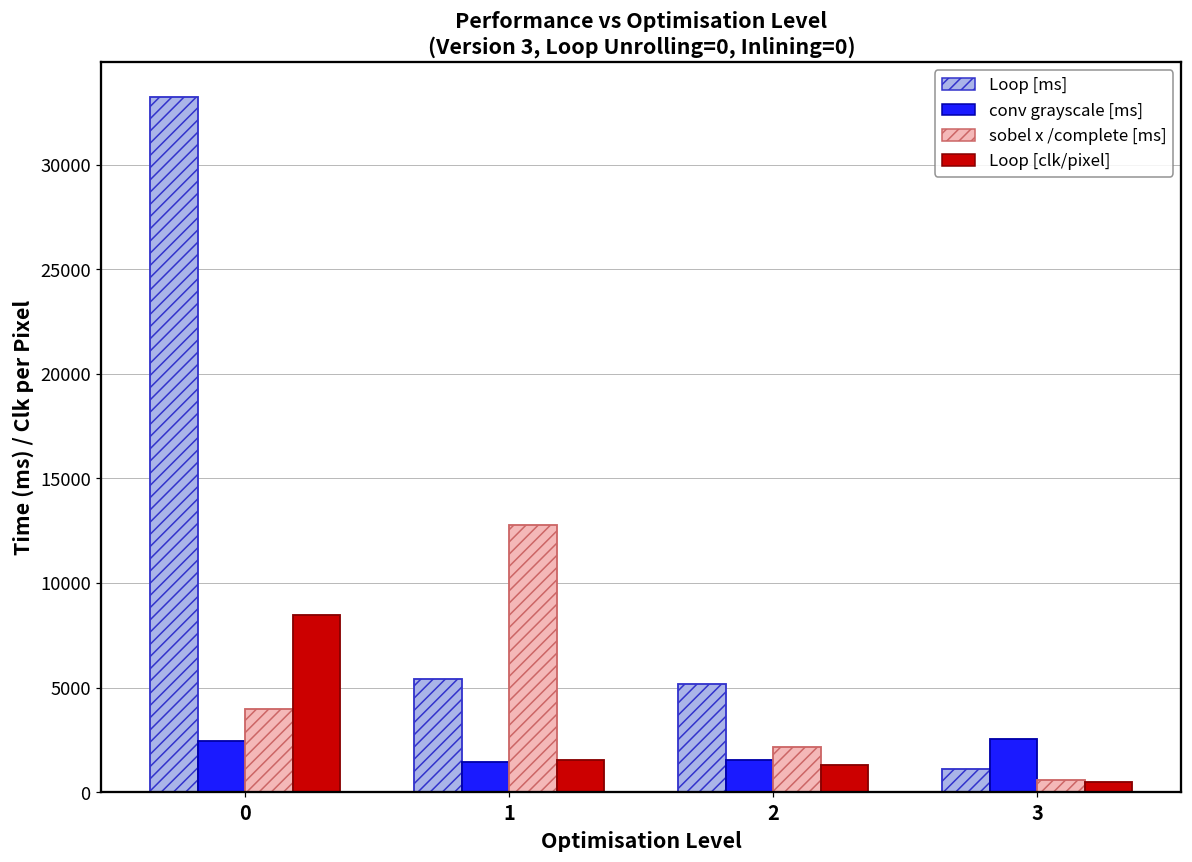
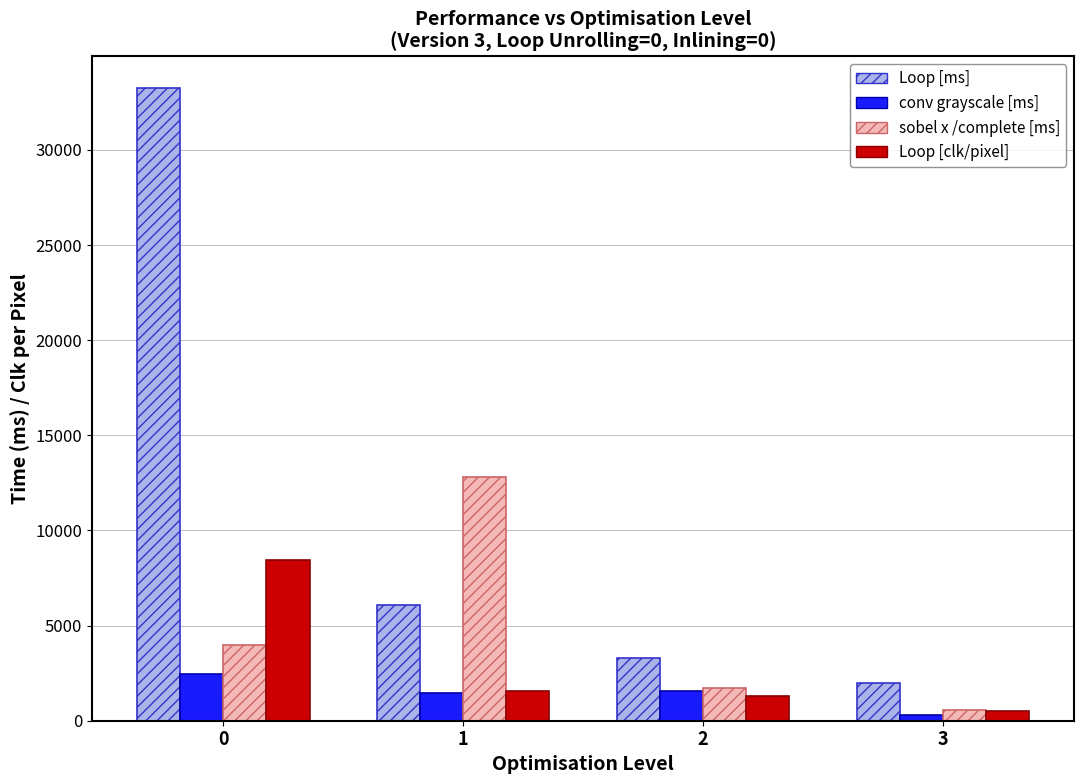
Loop [ms], 1: 5400 -> 6100
Loop [ms], 2: 5200 -> 3300
sobel x /complete [ms], 2: 2100 -> 1700
Loop [ms], 3: 1100 -> 2000
conv grayscale [ms], 3: 2500 -> 300
